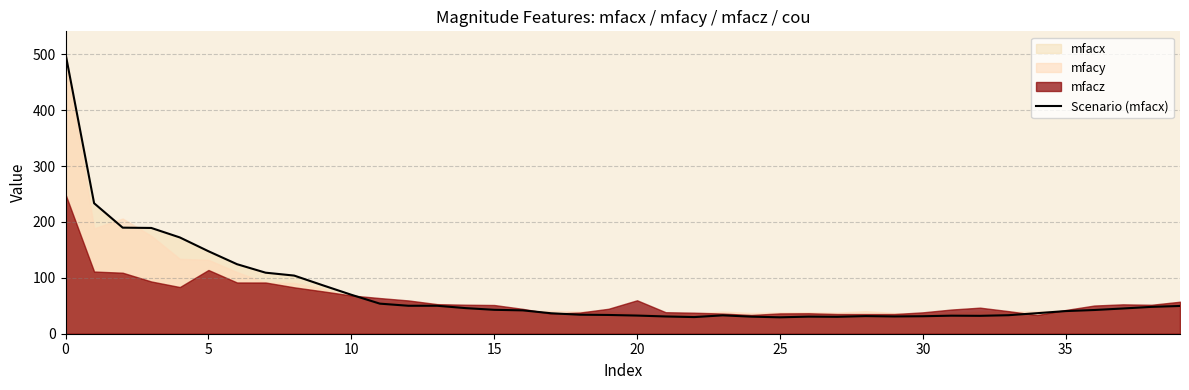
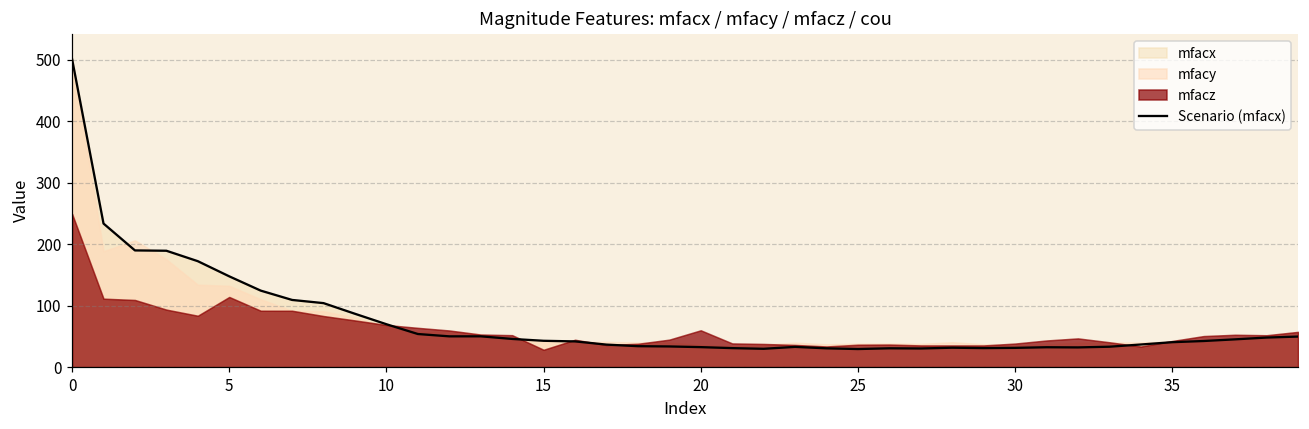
mfacz, 15: 50 -> 30
